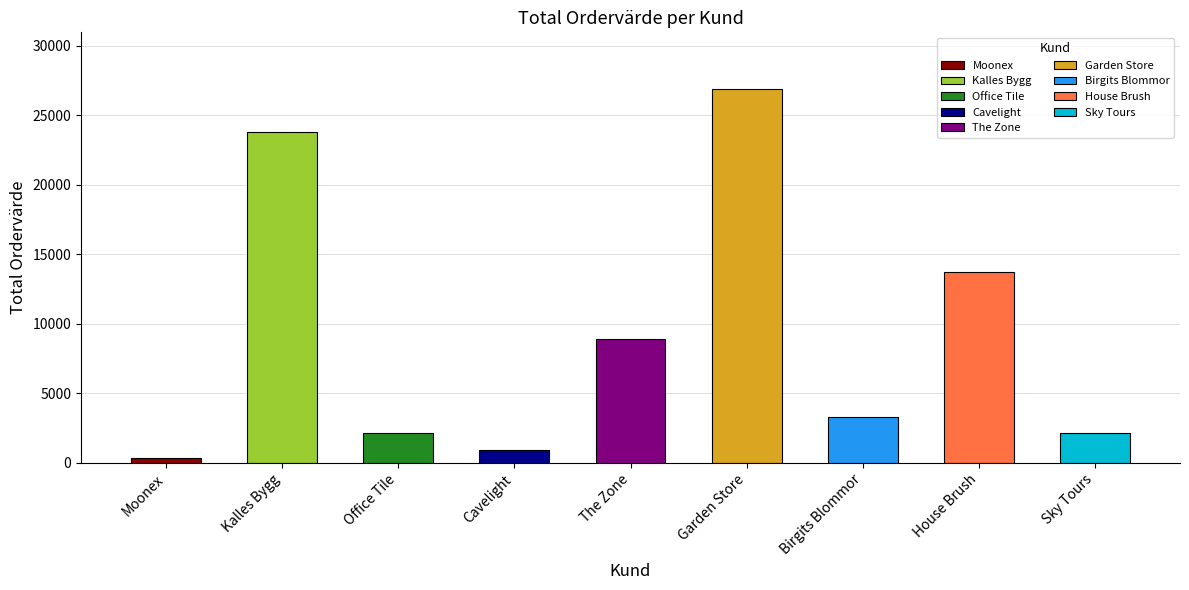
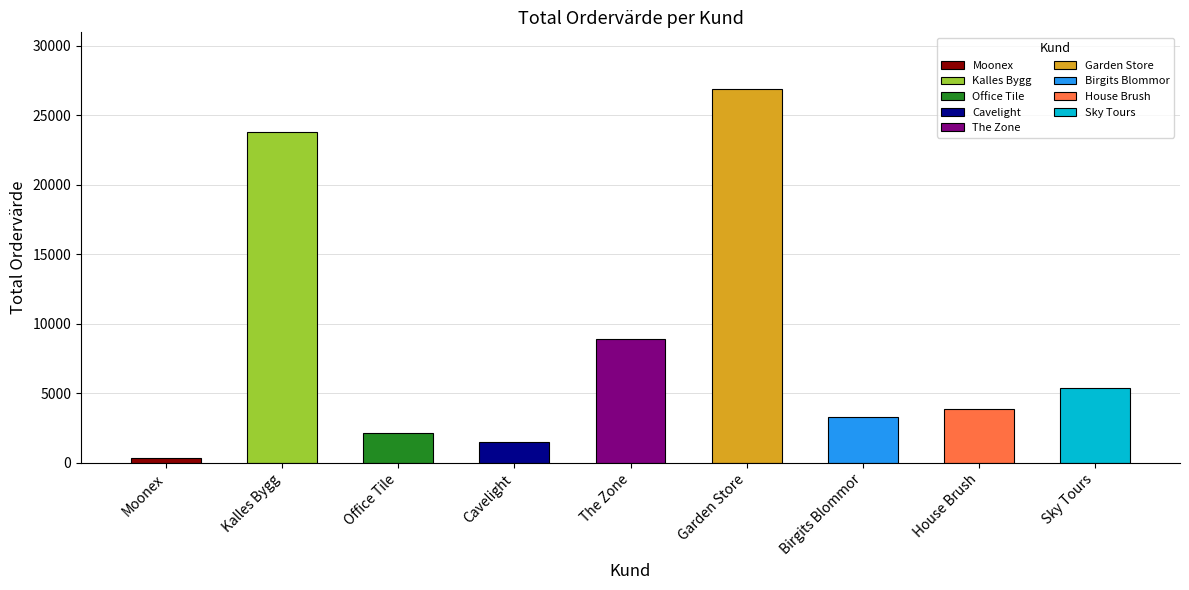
Cavelight: 900 -> 1500
House Brush: 13800 -> 3900
Sky Tours: 2100 -> 5400
